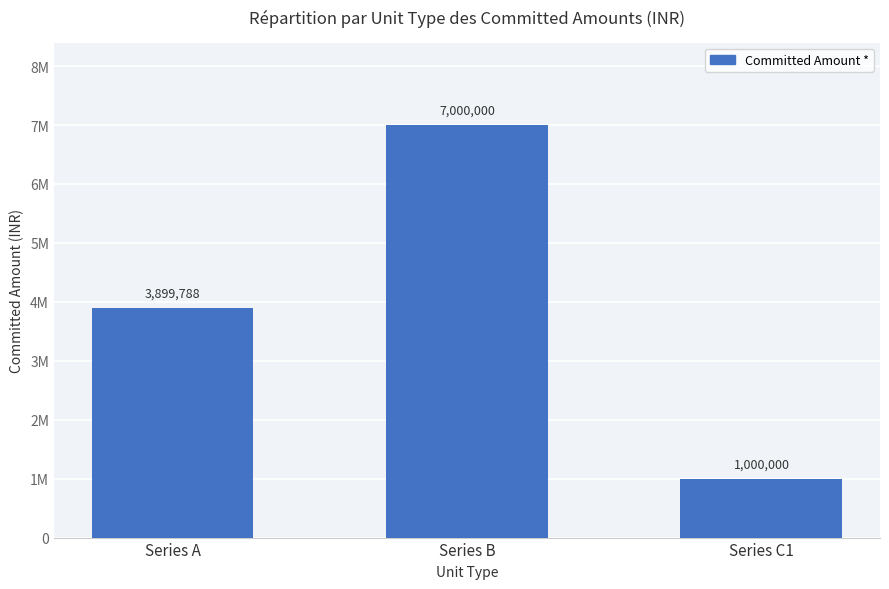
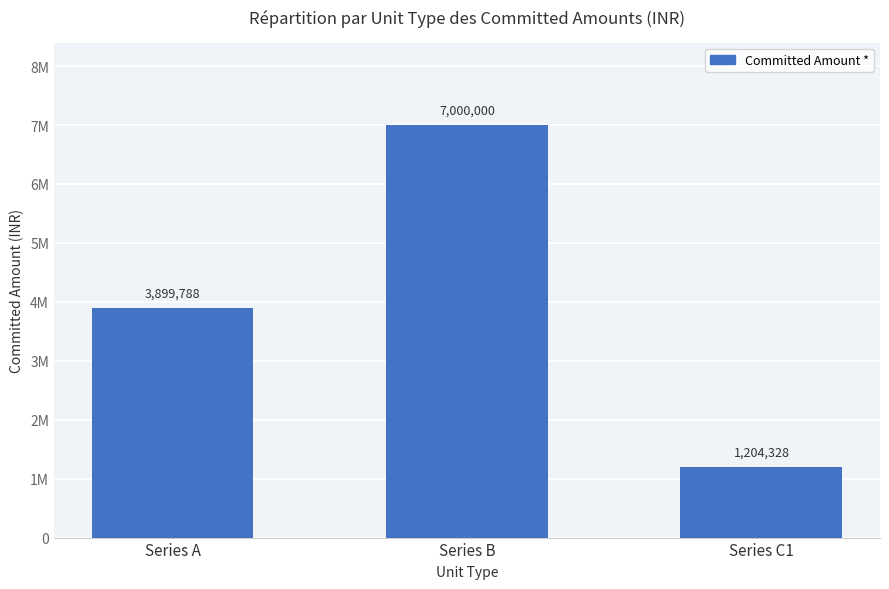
Series C1: 1,000,000 -> 1,204,328
